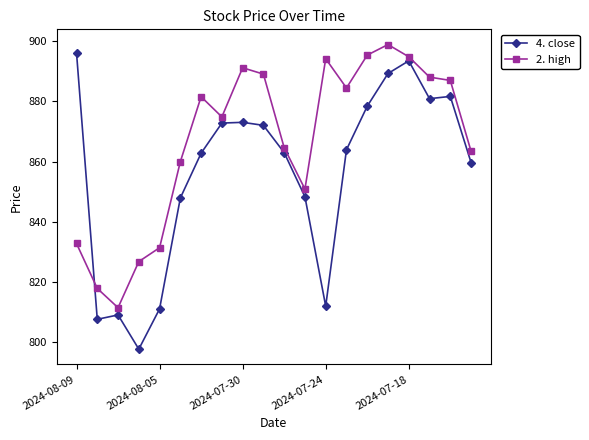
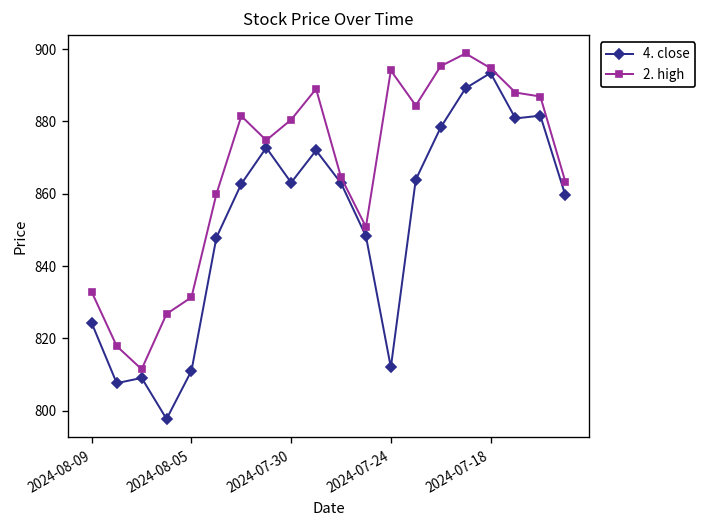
4. close, 2024-08-09: 896 -> 824
4. close, 2024-07-30: 873 -> 863
2. high, 2024-07-30: 891 -> 881
